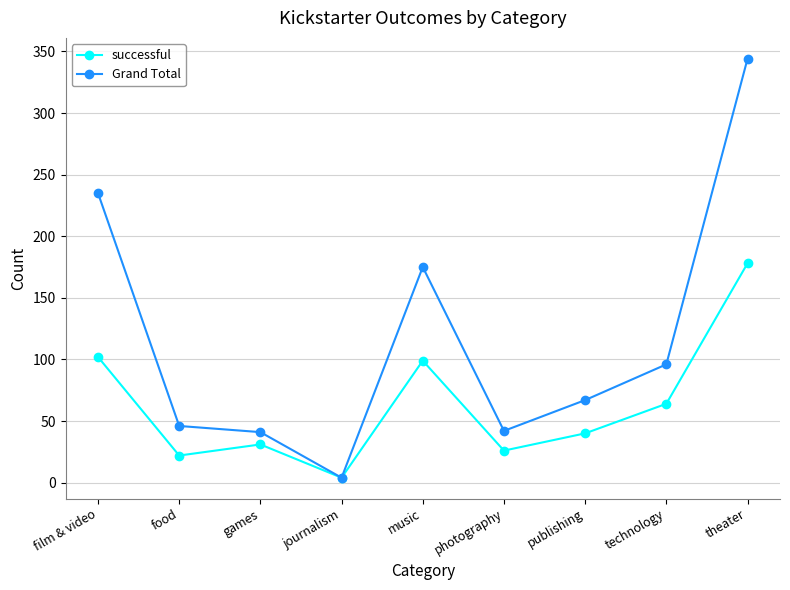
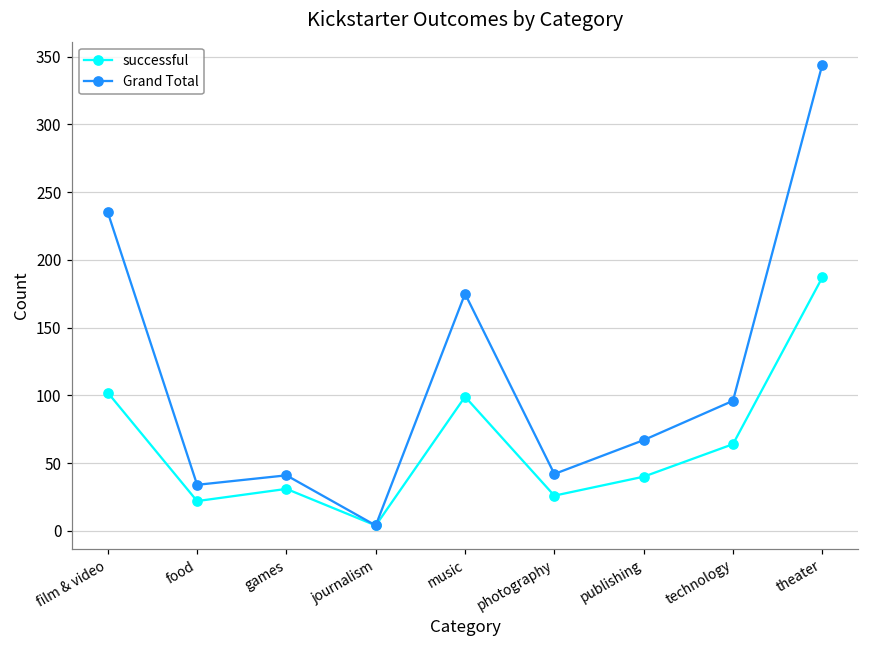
Grand Total, food: 46 -> 34
successful, theater: 178 -> 187
